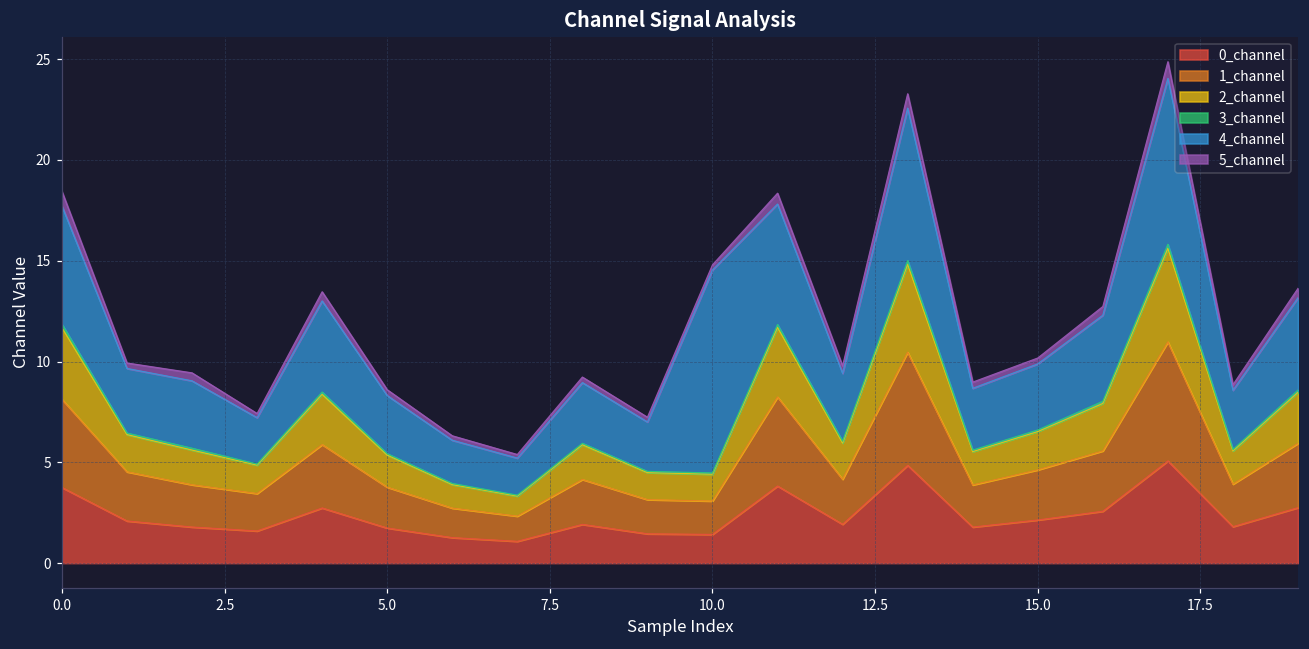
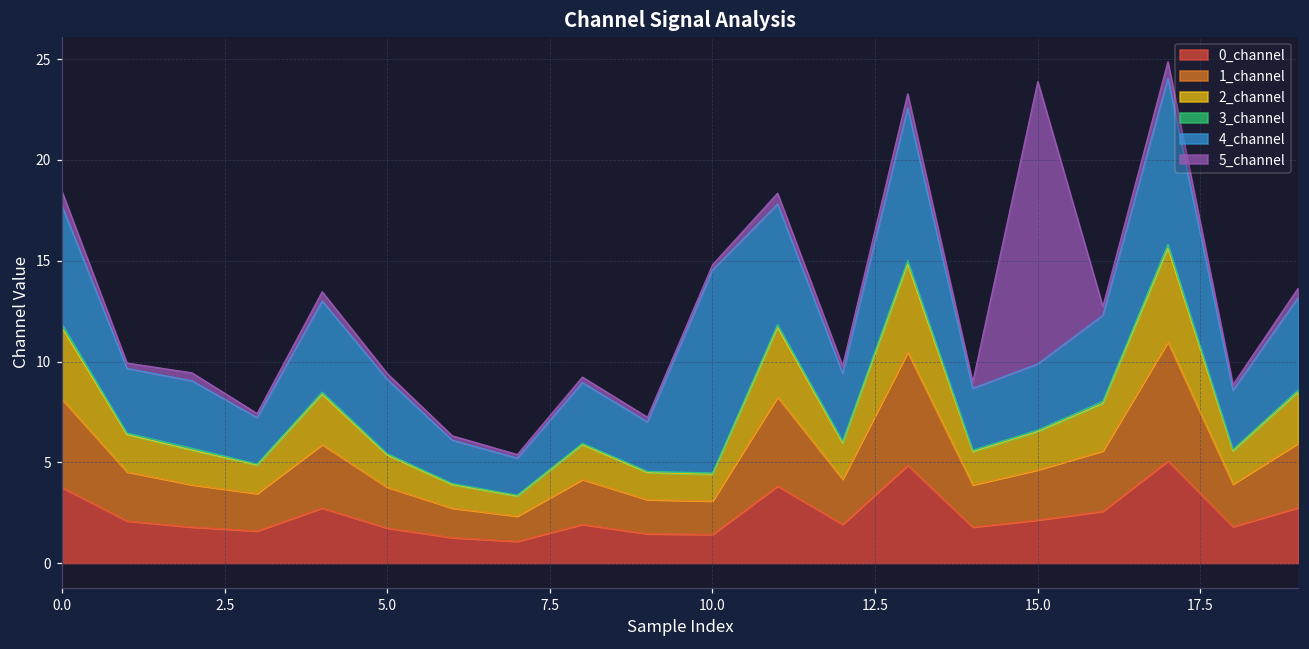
4_channel, 5.0: 2.9 -> 3.7
5_channel, 15.0: 0.3 -> 14.0
